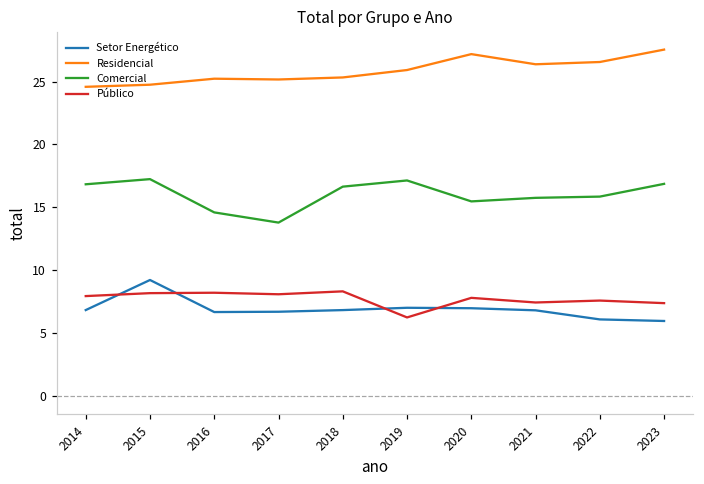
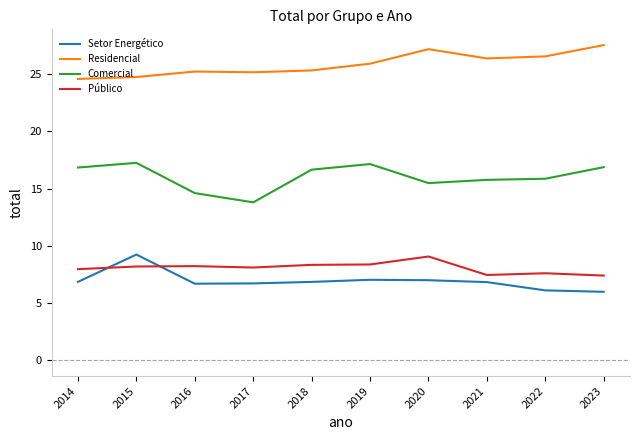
Público, 2019: 6.3 -> 8.4
Público, 2020: 7.8 -> 9.1
